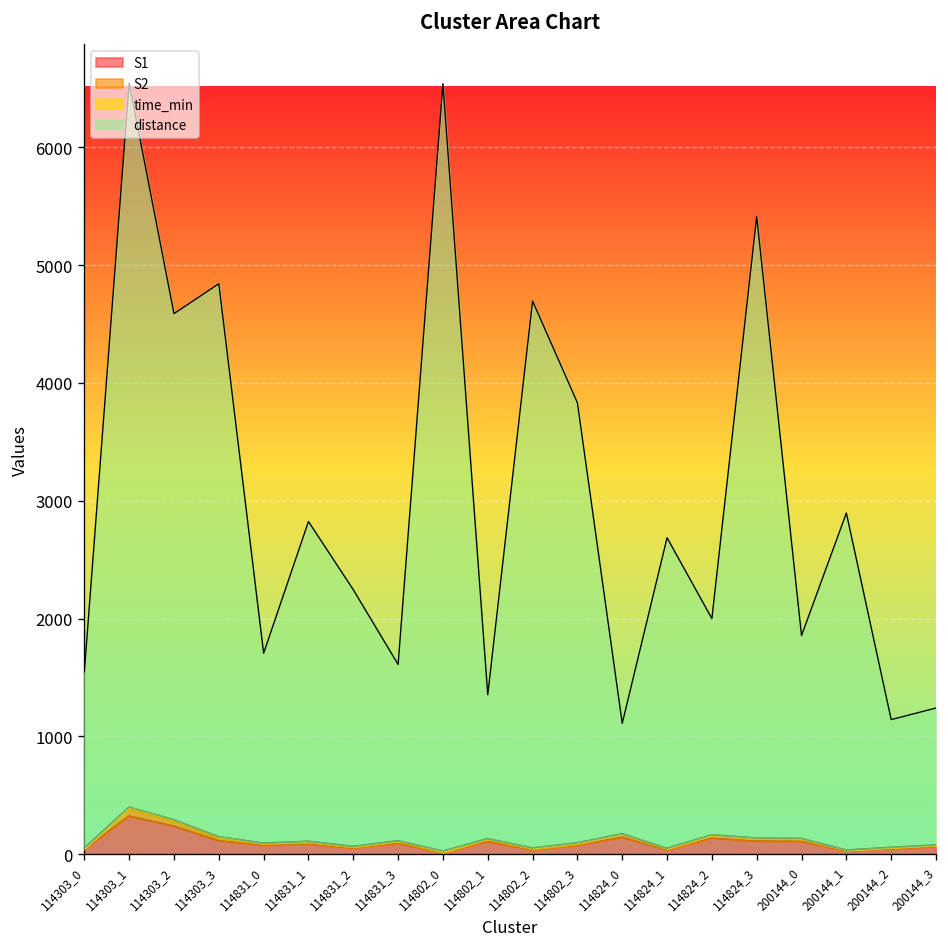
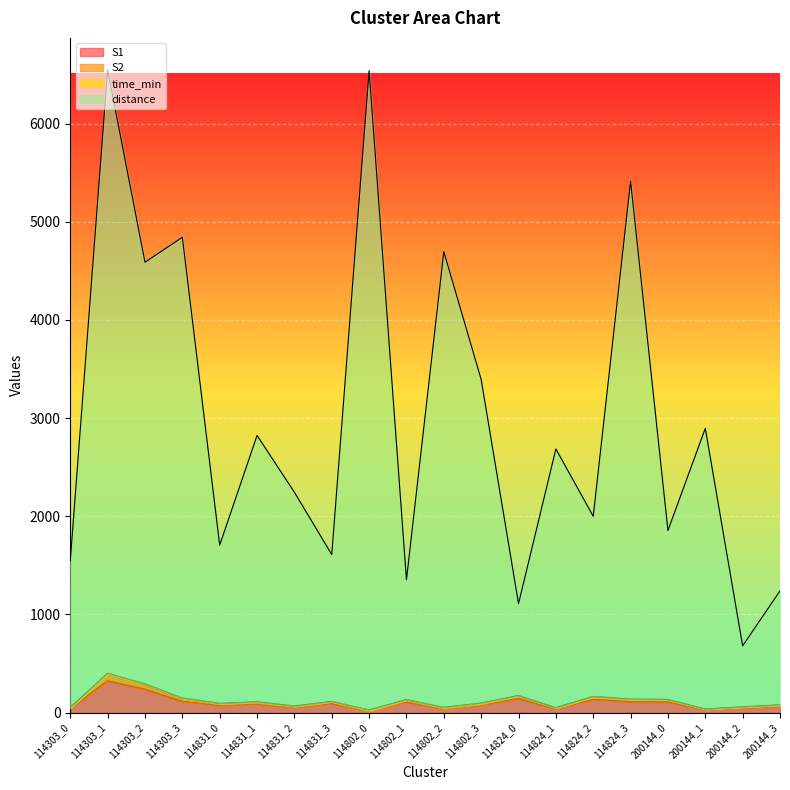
distance, 114802_3: 3700 -> 3300
distance, 200144_2: 1100 -> 600
